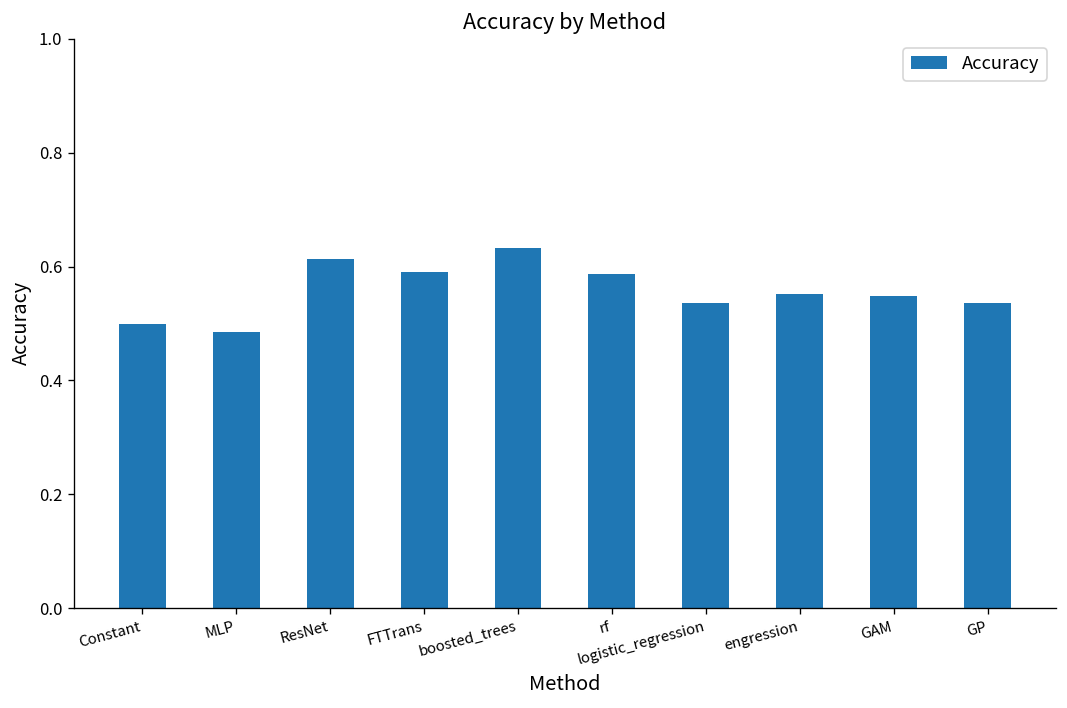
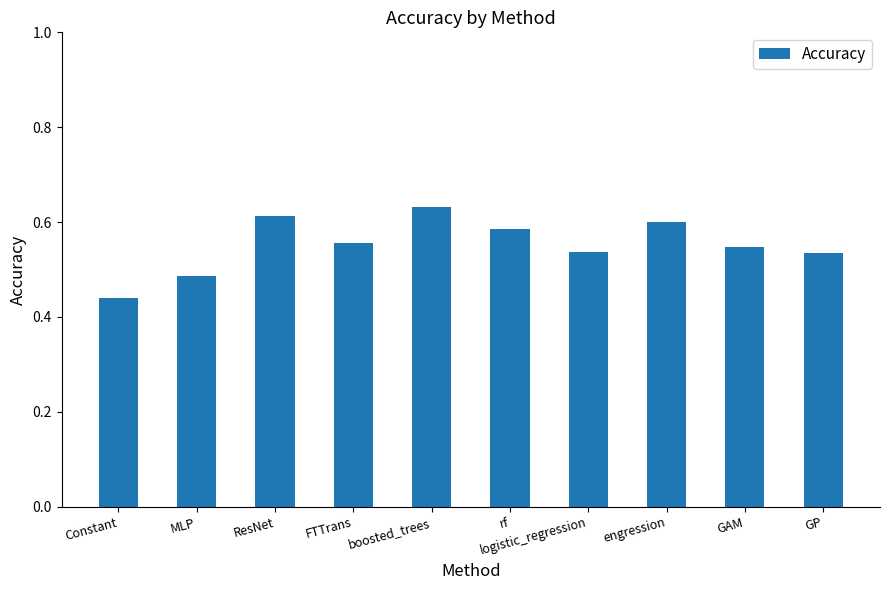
Constant: 0.50 -> 0.44
FTTrans: 0.59 -> 0.56
engression: 0.55 -> 0.60
